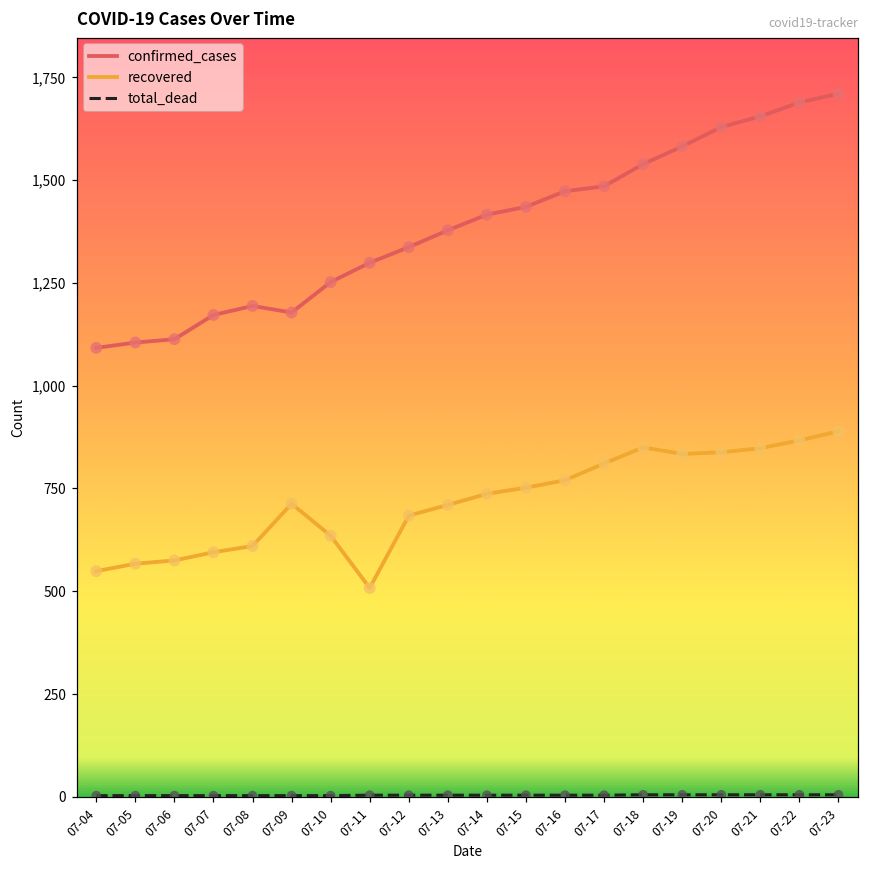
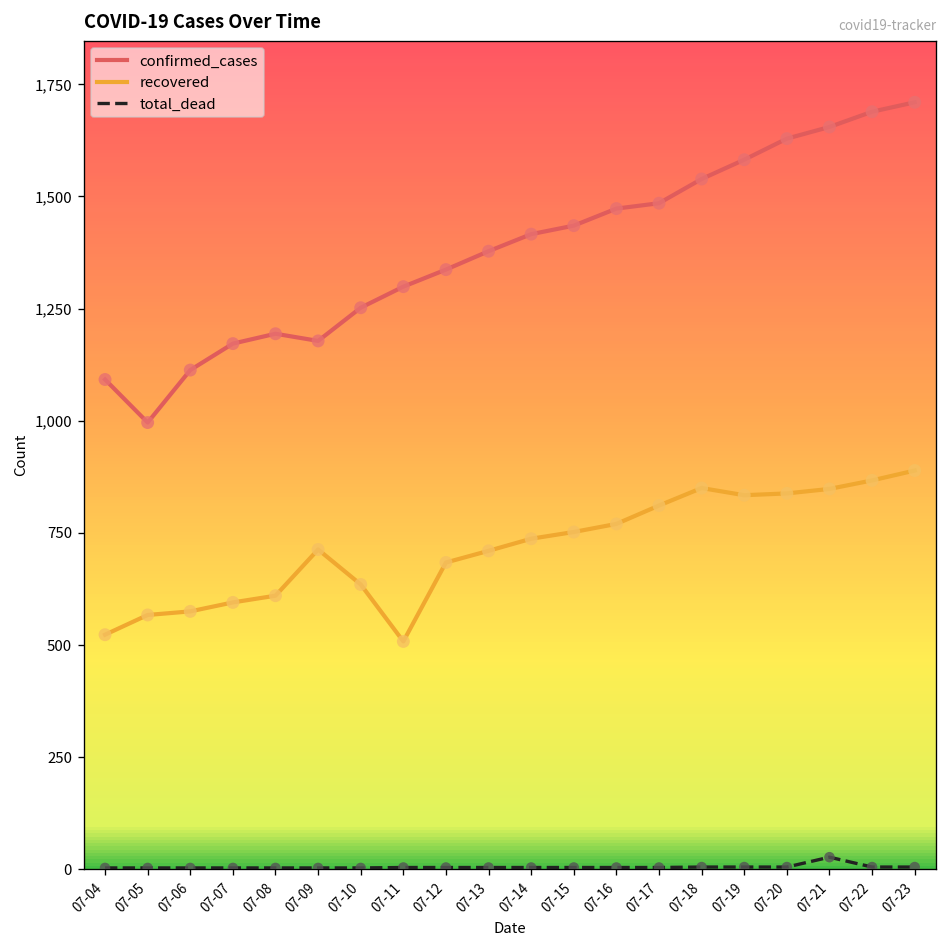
recovered, 07-04: 550 -> 520
confirmed_cases, 07-05: 1,110 -> 1,000
total_dead, 07-21: 10 -> 30
